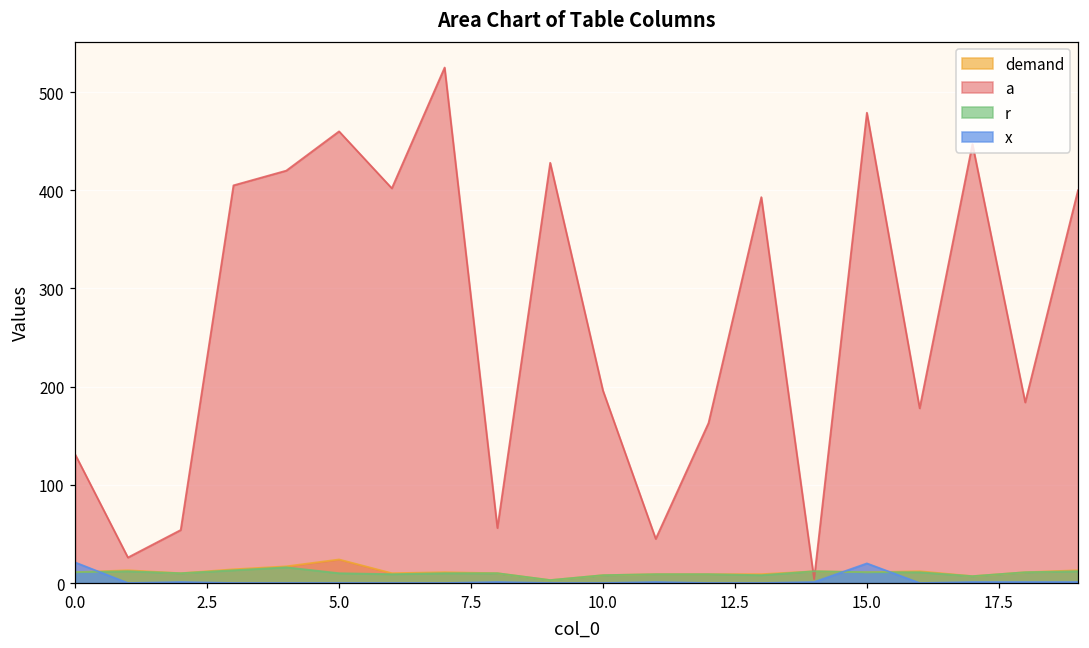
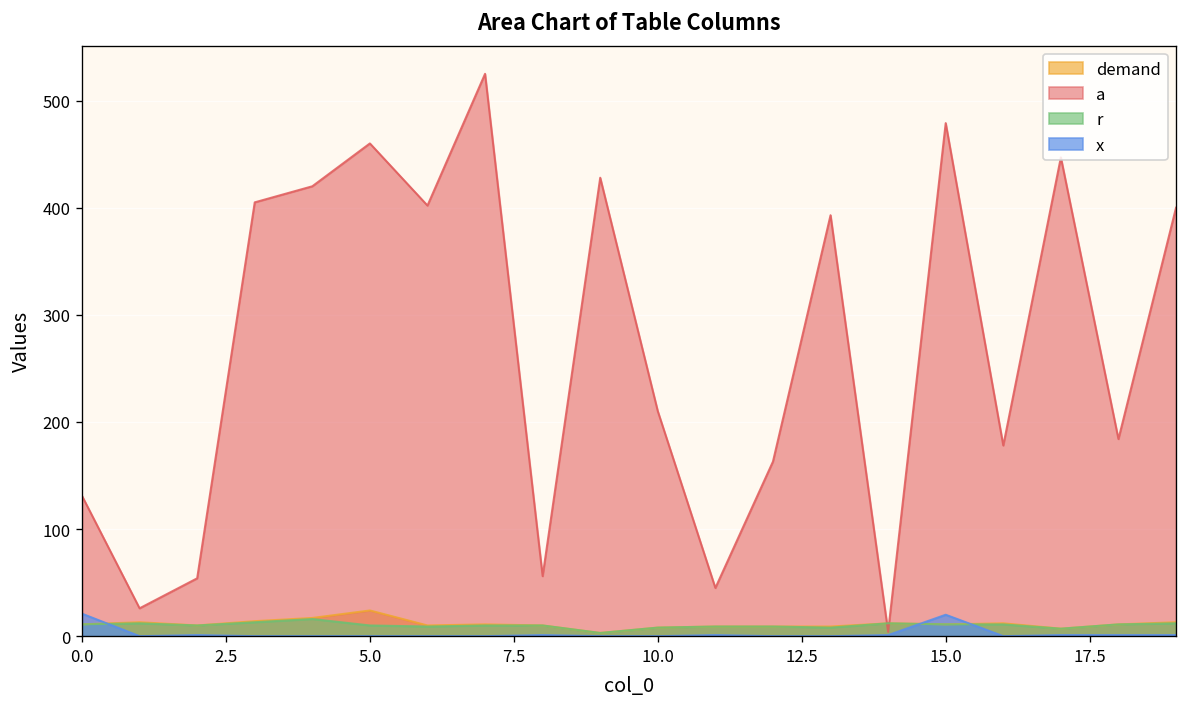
a, 10.0: 200 -> 210
